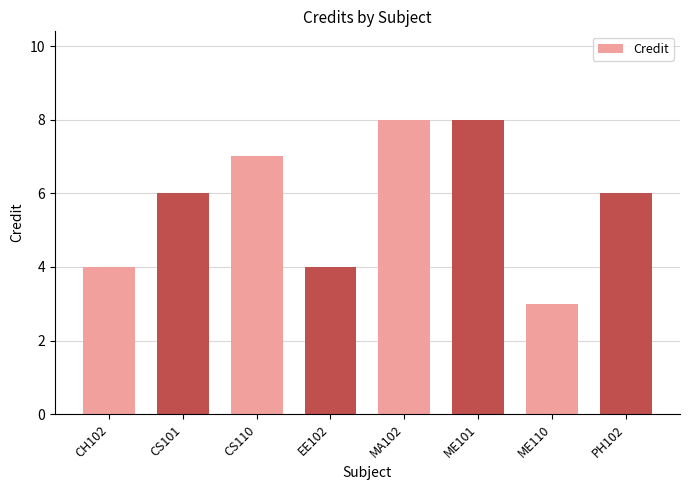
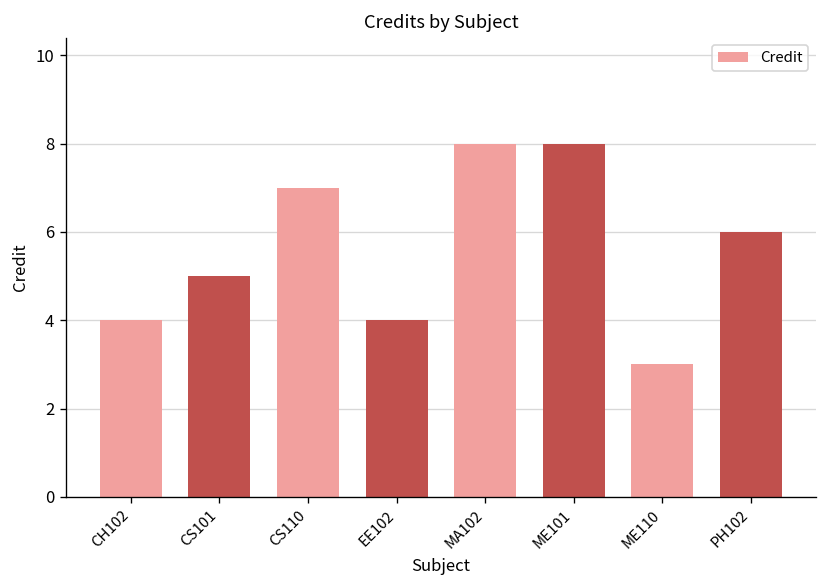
CS101: 6 -> 5
